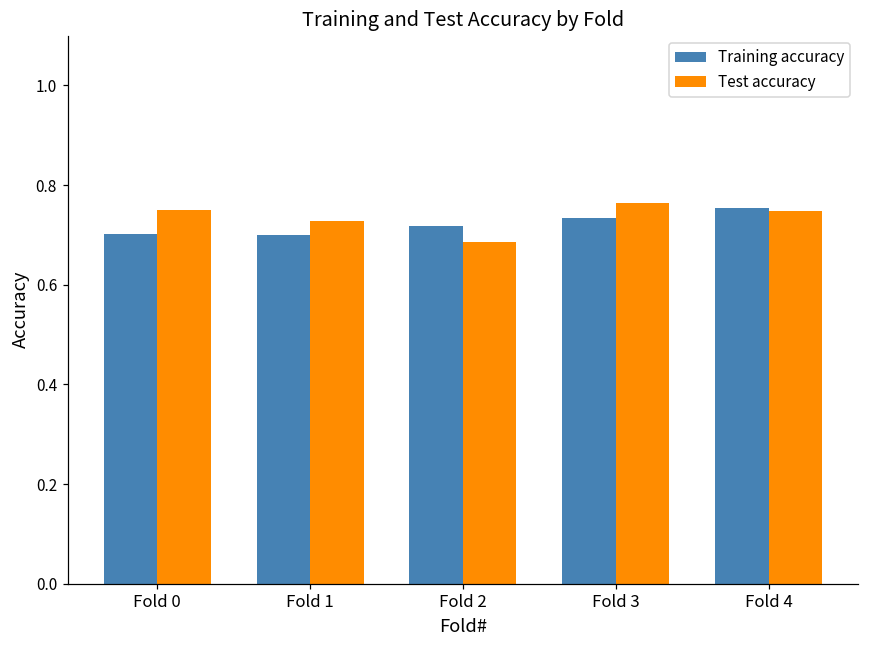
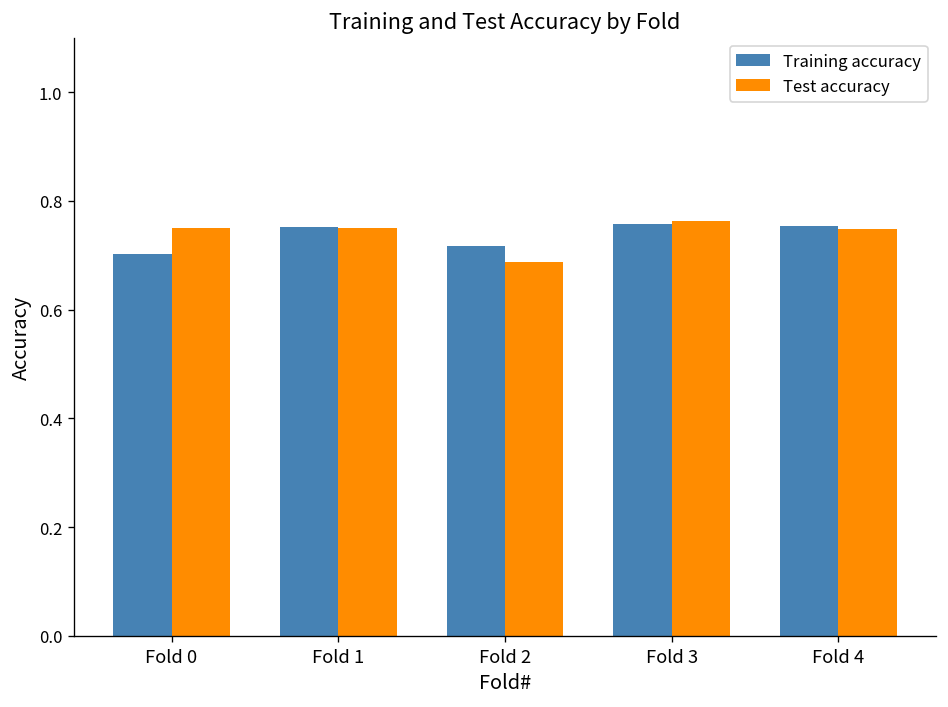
Training accuracy, Fold 1: 0.70 -> 0.75
Test accuracy, Fold 1: 0.73 -> 0.75
Training accuracy, Fold 3: 0.73 -> 0.76
